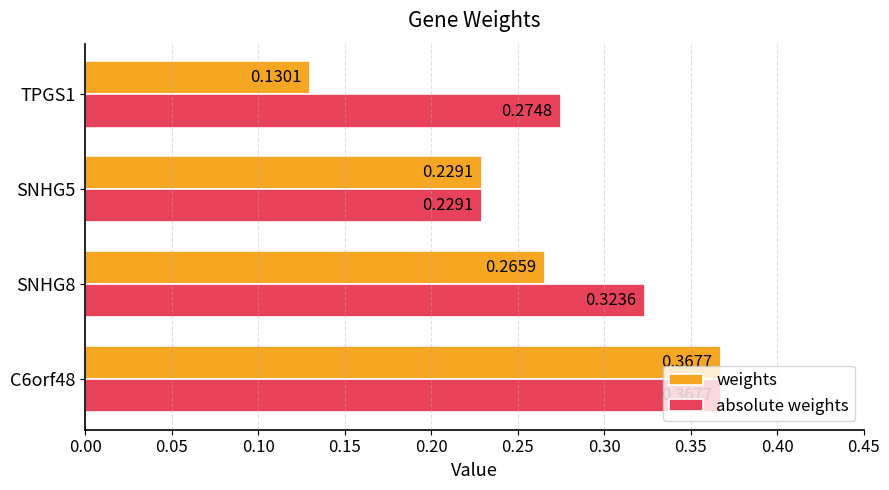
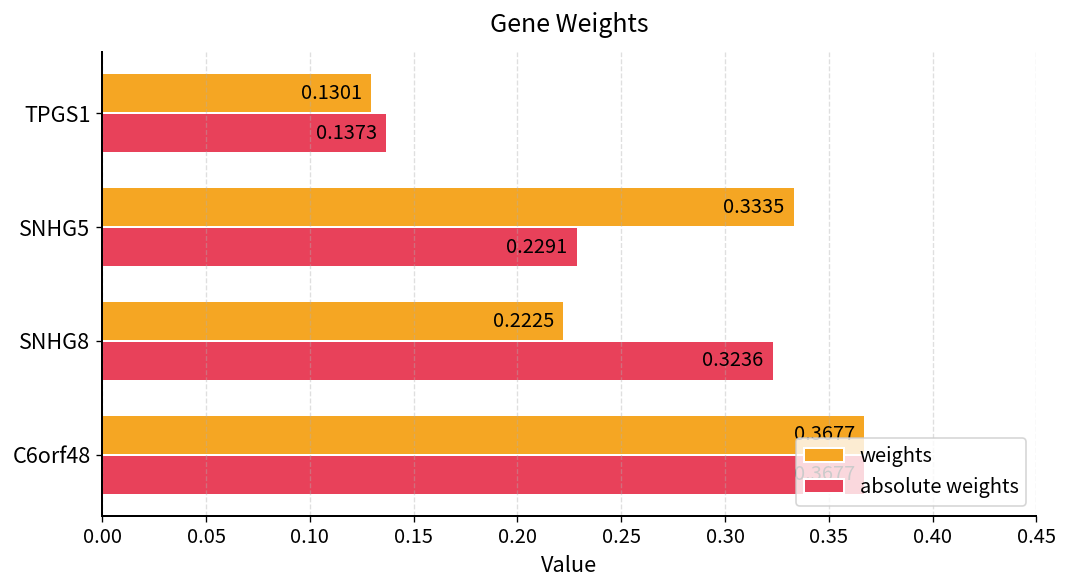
absolute weights, TPGS1: 0.2748 -> 0.1373
weights, SNHG5: 0.2291 -> 0.3335
weights, SNHG8: 0.2659 -> 0.2225
